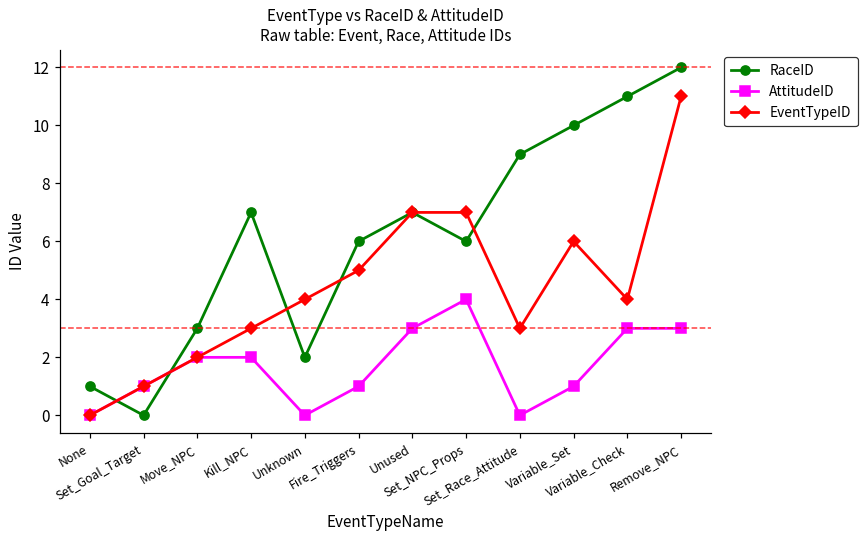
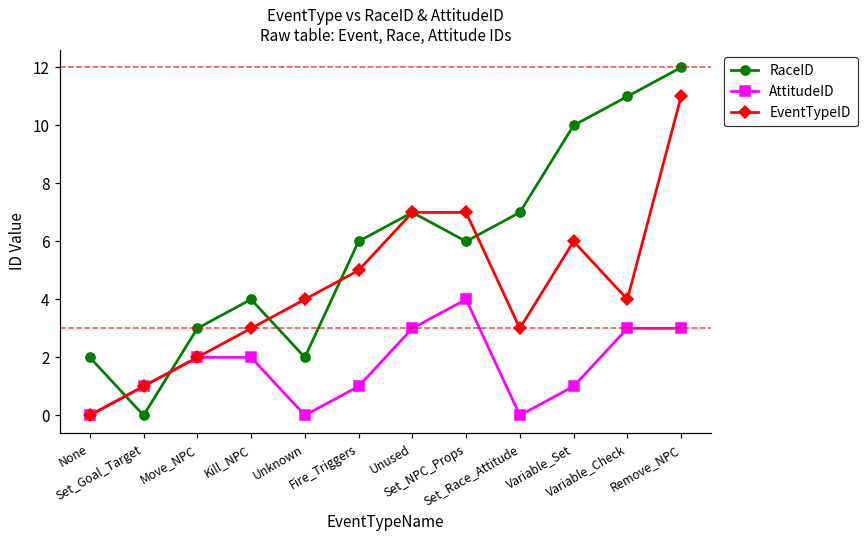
RaceID, None: 1 -> 2
RaceID, Kill_NPC: 7 -> 4
RaceID, Set_Race_Attitude: 9 -> 7
